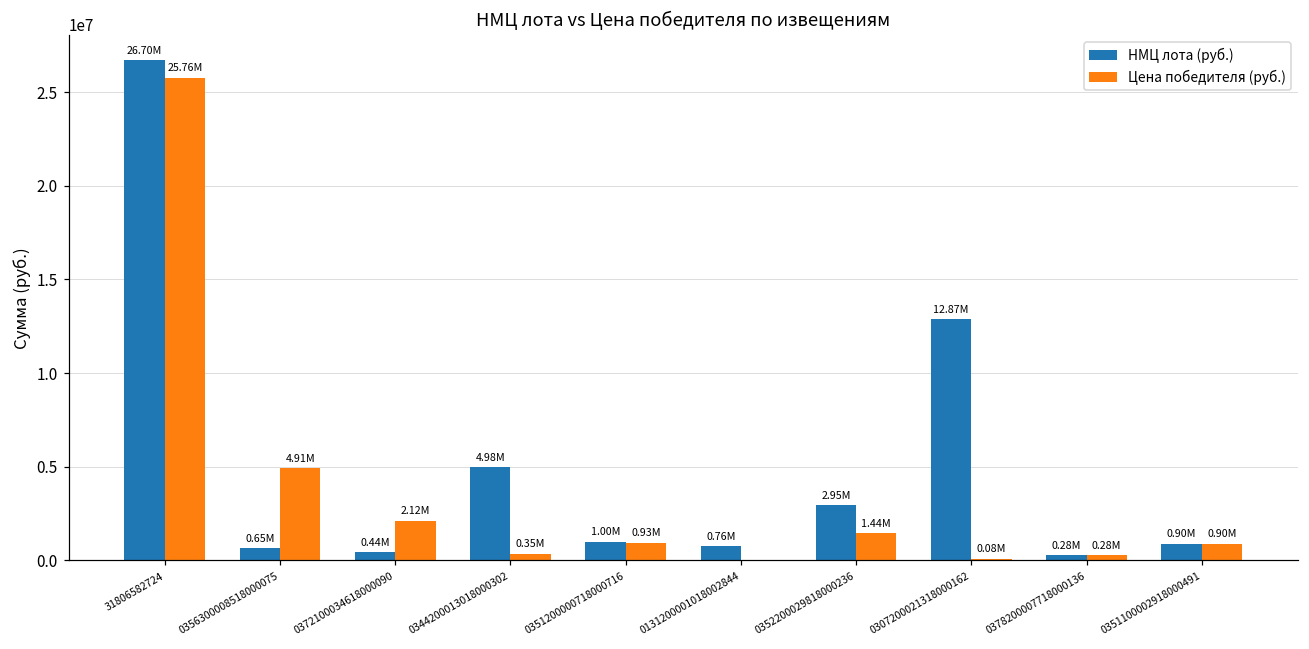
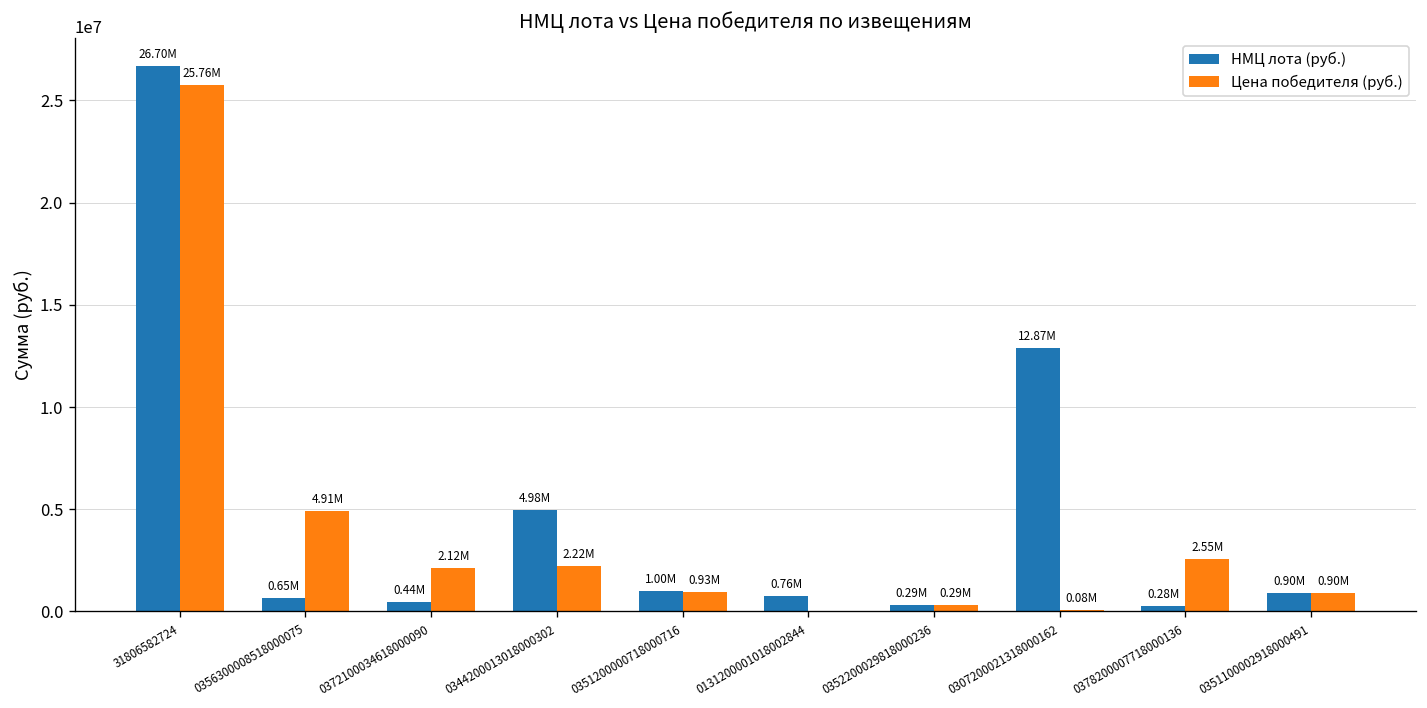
Цена победителя (руб.), 0344200013018000302: 0.35M -> 2.22M
НМЦ лота (руб.), 0352200029818000236: 2.95M -> 0.29M
Цена победителя (руб.), 0352200029818000236: 1.44M -> 0.29M
Цена победителя (руб.), 0378200007718000136: 0.28M -> 2.55M
